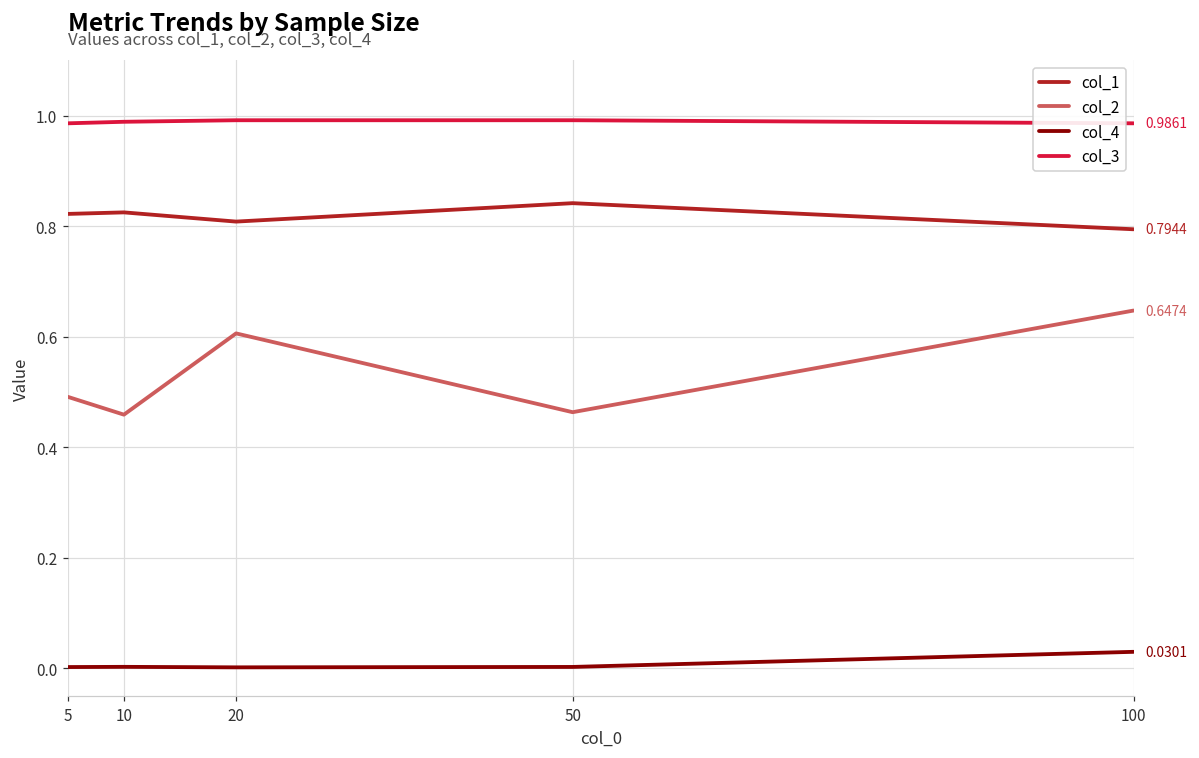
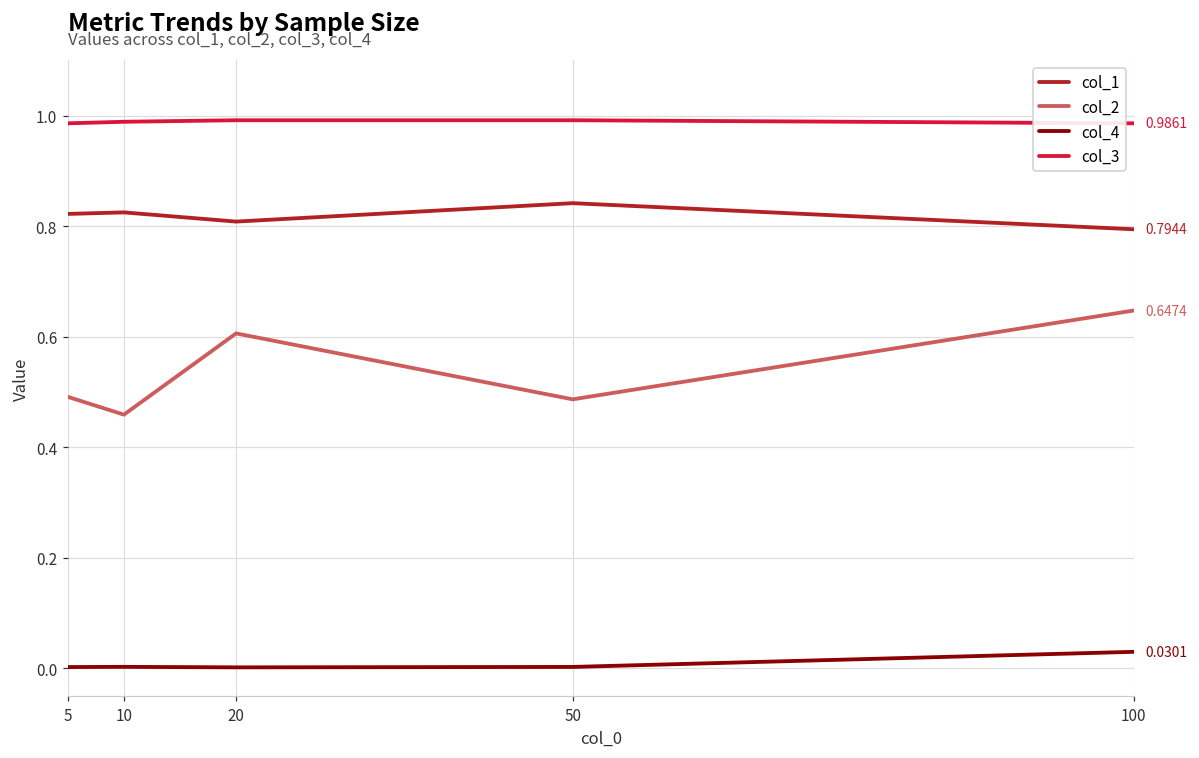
col_2, 50: 0.46 -> 0.49
